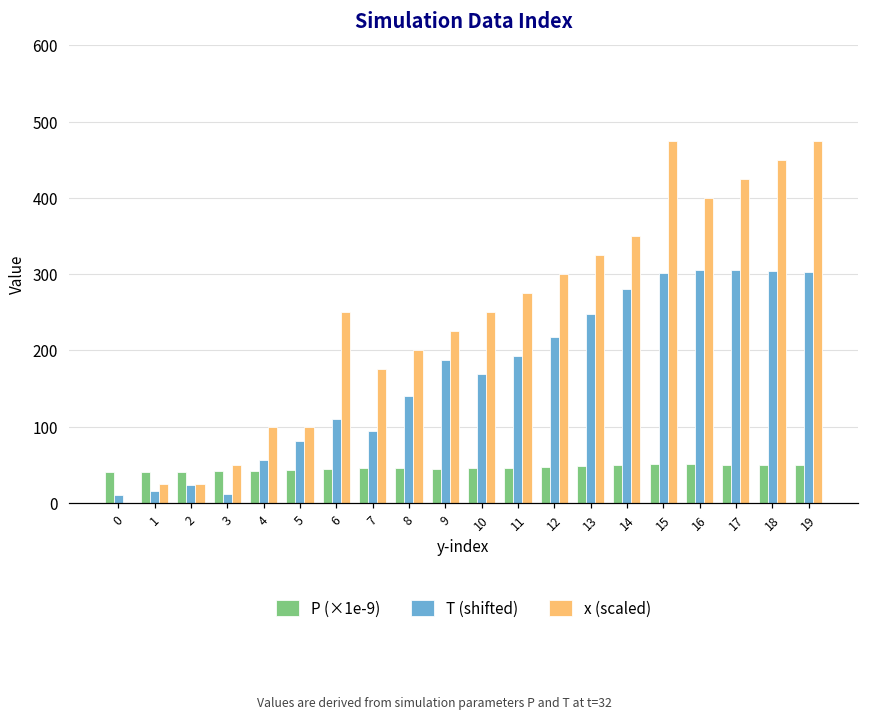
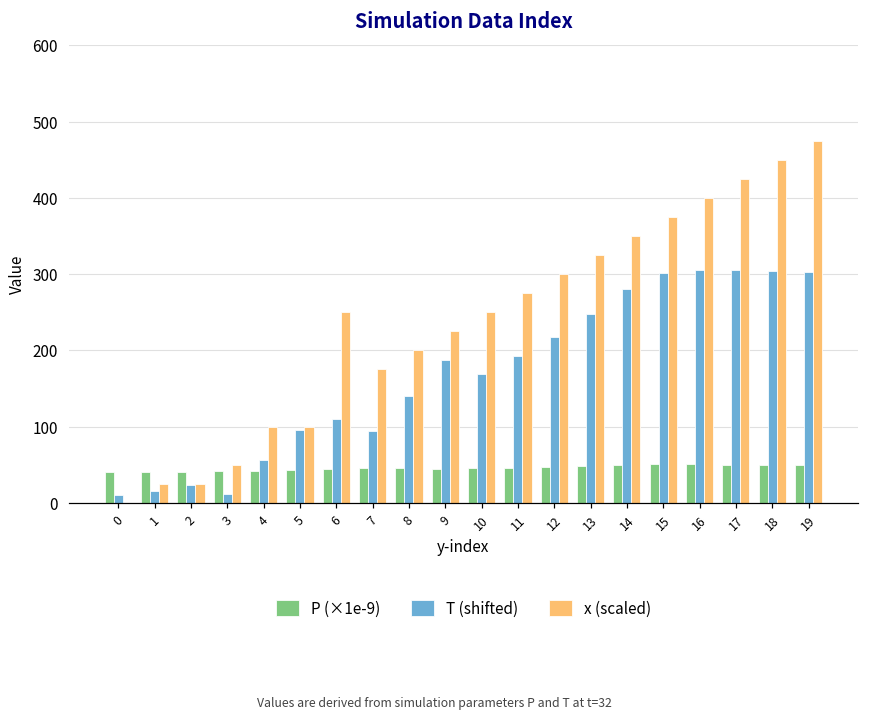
T (shifted), 5: 80 -> 90
x (scaled), 15: 480 -> 380
